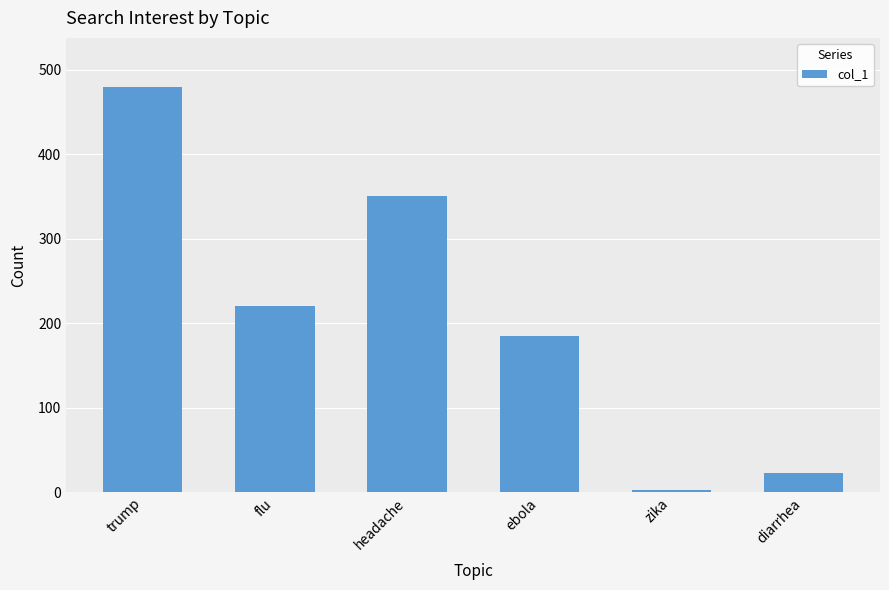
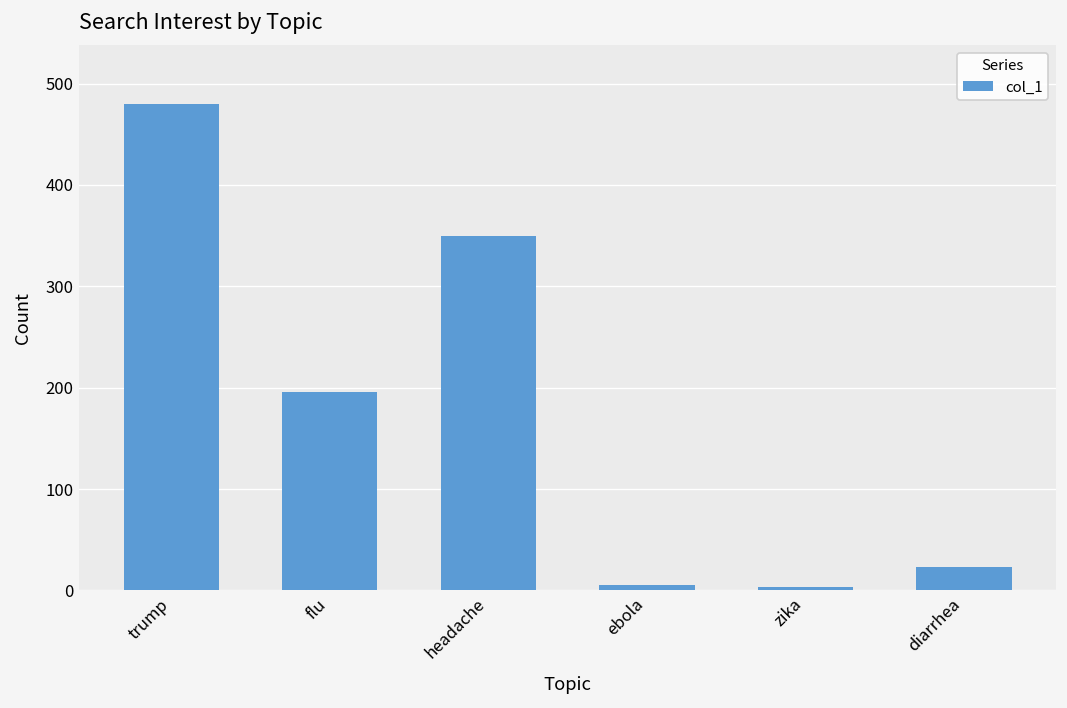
flu: 220 -> 200
ebola: 190 -> 10
